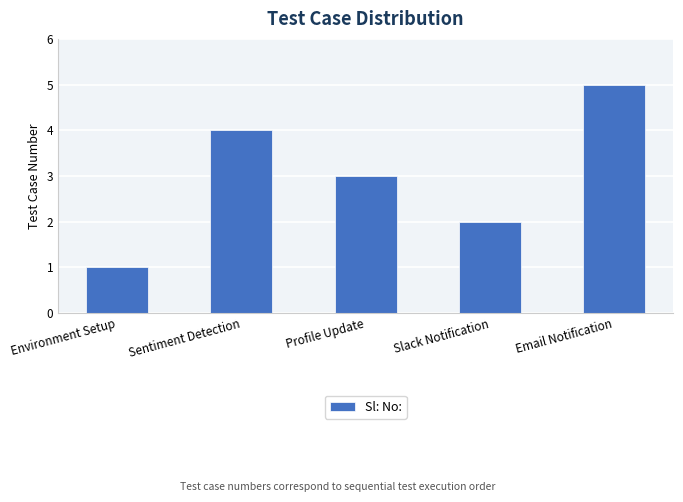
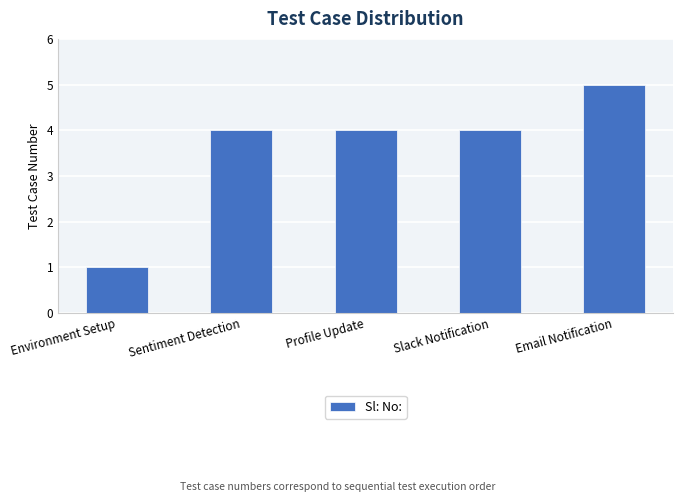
Profile Update: 3 -> 4
Slack Notification: 2 -> 4
